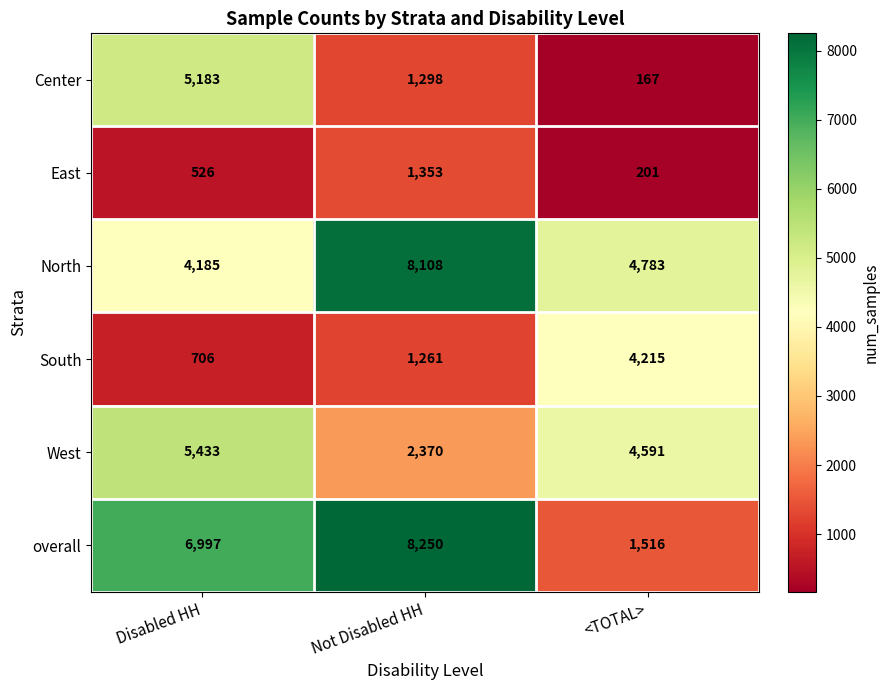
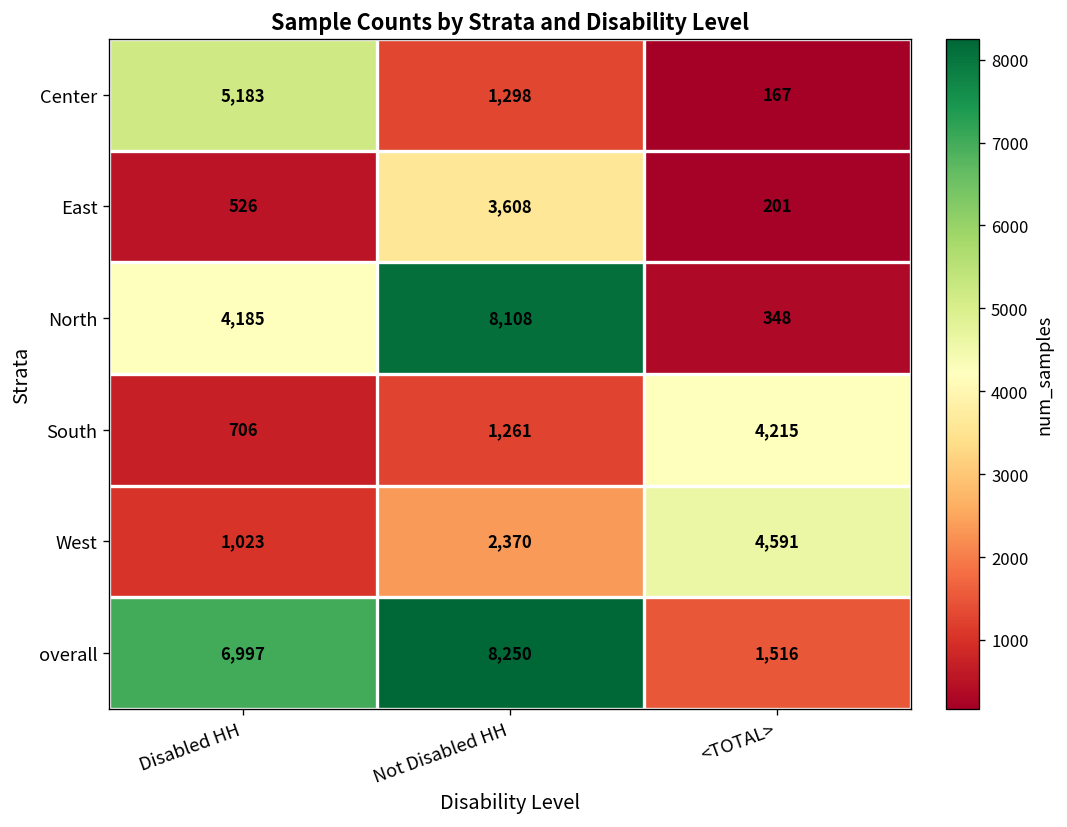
East, Not Disabled HH: 1,353 -> 3,608
North, <TOTAL>: 4,783 -> 348
West, Disabled HH: 5,433 -> 1,023
